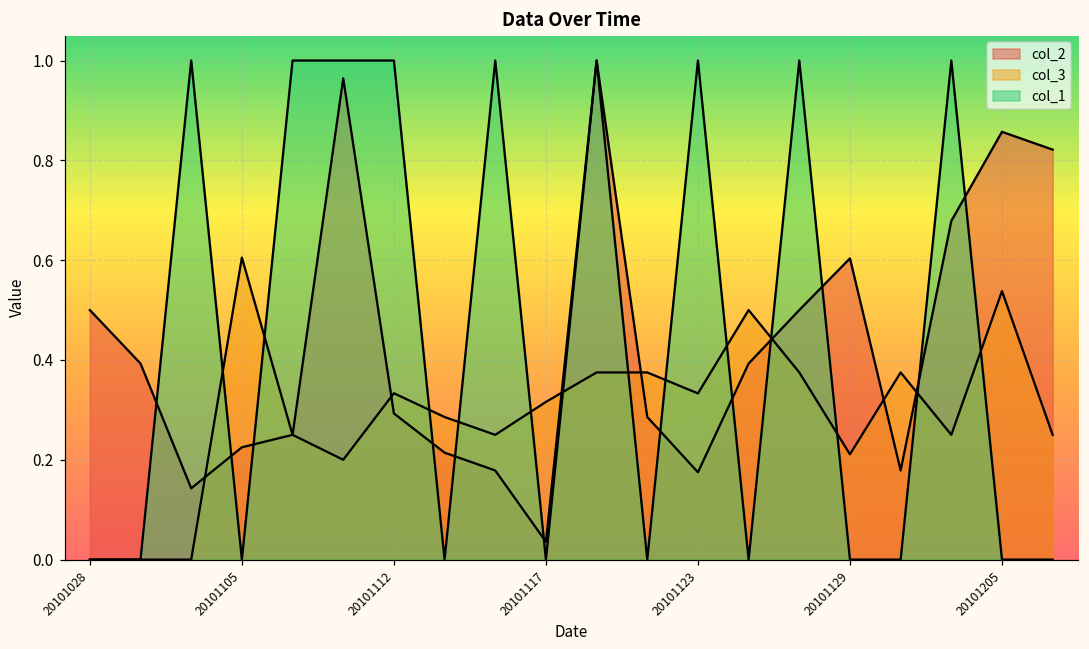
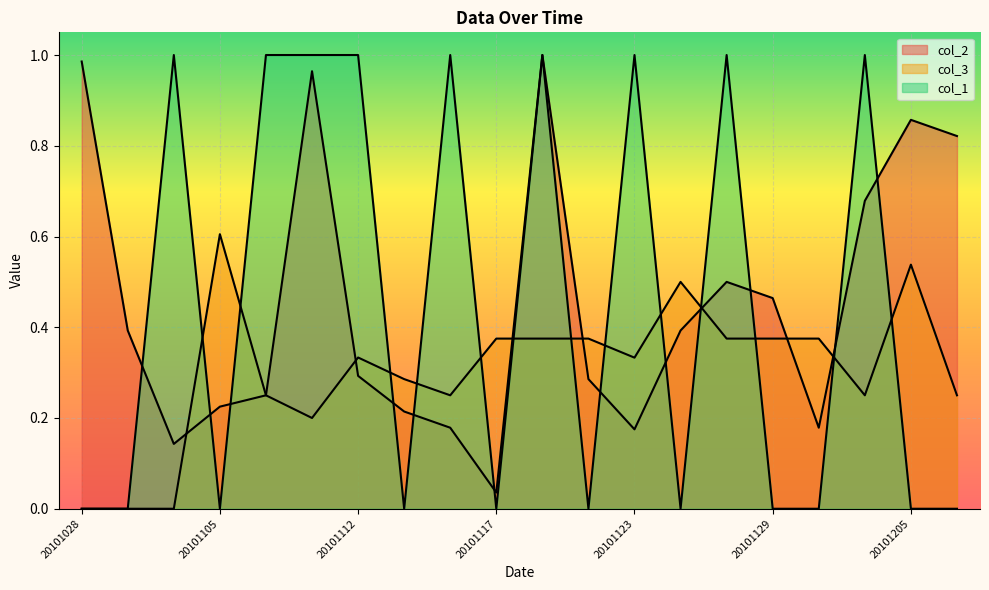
col_2, 20101028: 0.50 -> 0.99
col_3, 20101117: 0.32 -> 0.38
col_2, 20101129: 0.60 -> 0.46
col_3, 20101129: 0.21 -> 0.38
